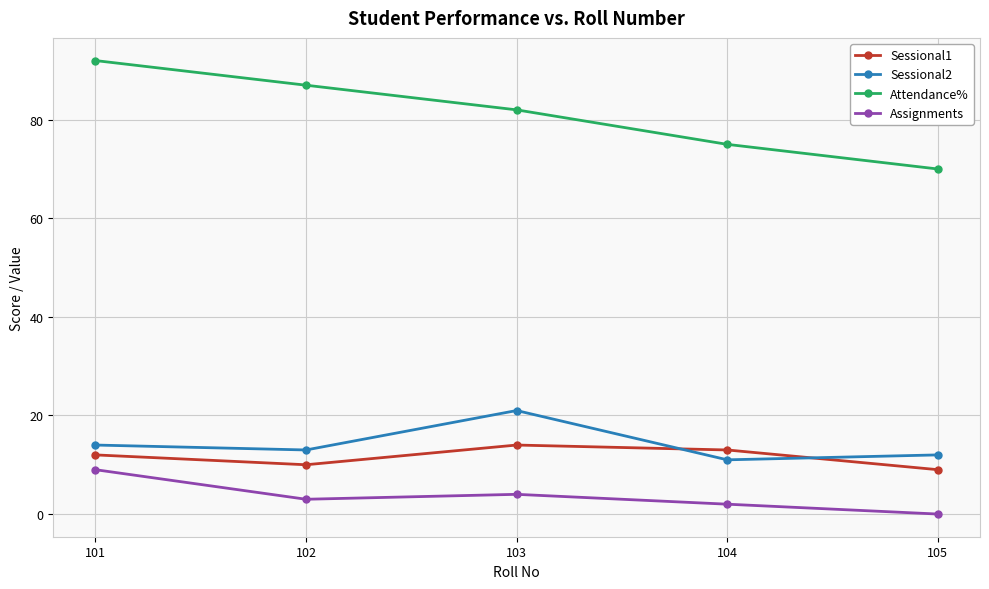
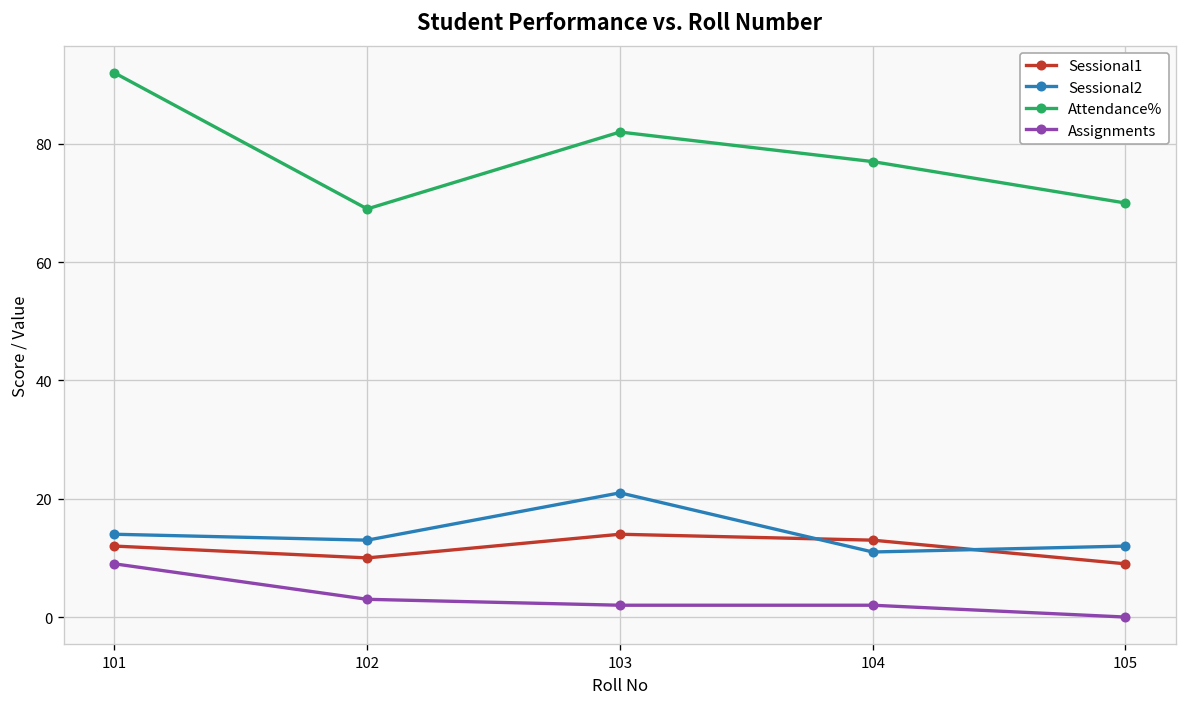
Attendance%, 102: 87 -> 69
Assignments, 103: 4 -> 2
Attendance%, 104: 75 -> 77
